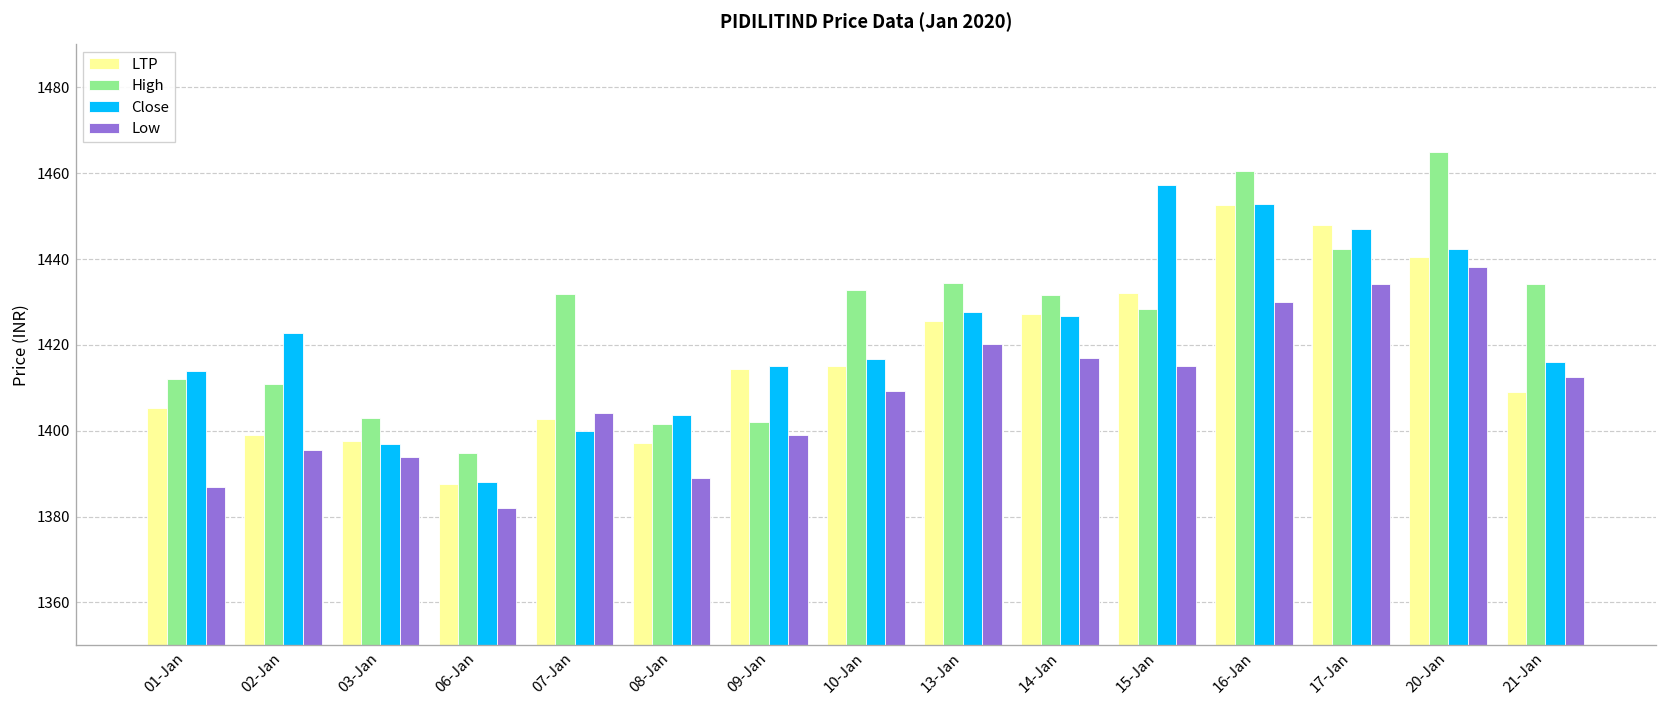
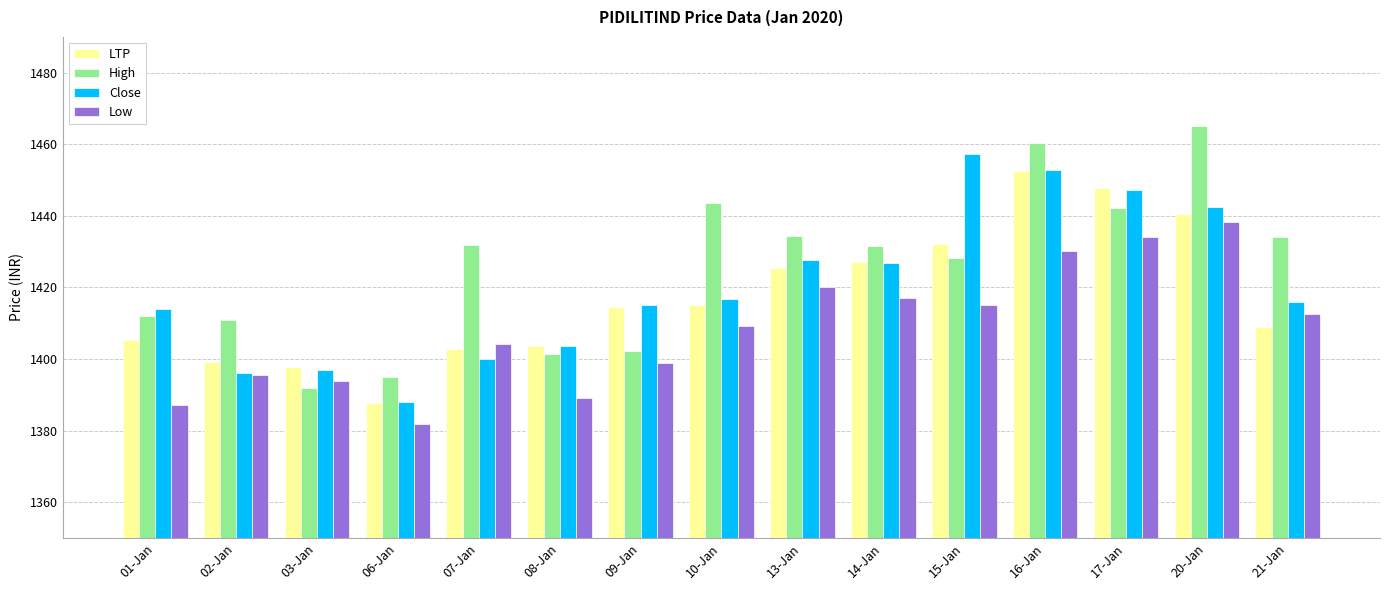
Close, 02-Jan: 1423 -> 1396
High, 03-Jan: 1403 -> 1392
LTP, 08-Jan: 1397 -> 1404
High, 10-Jan: 1433 -> 1444
